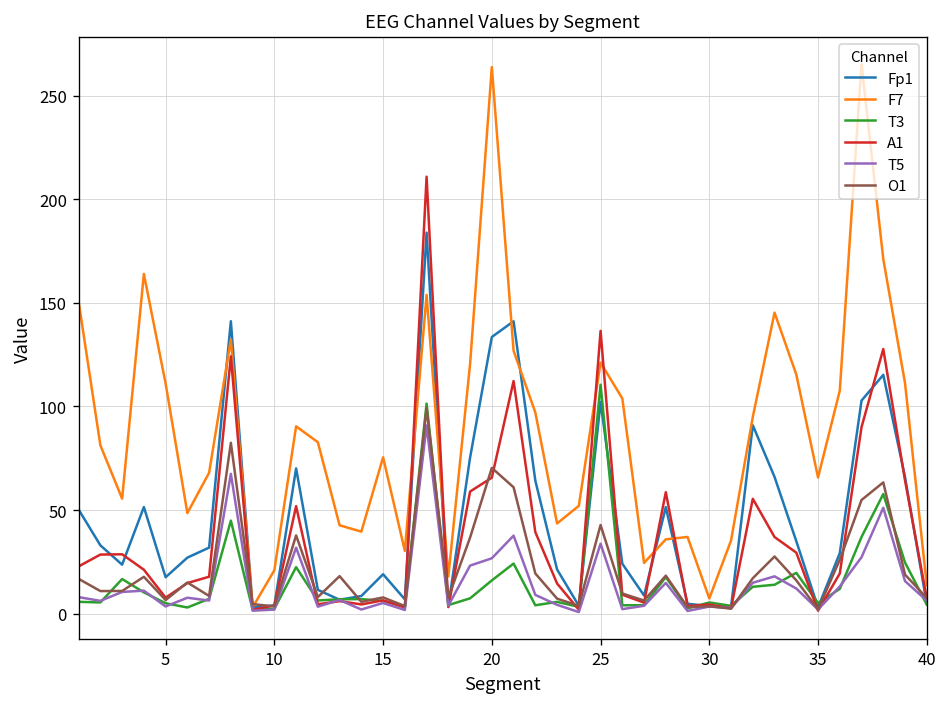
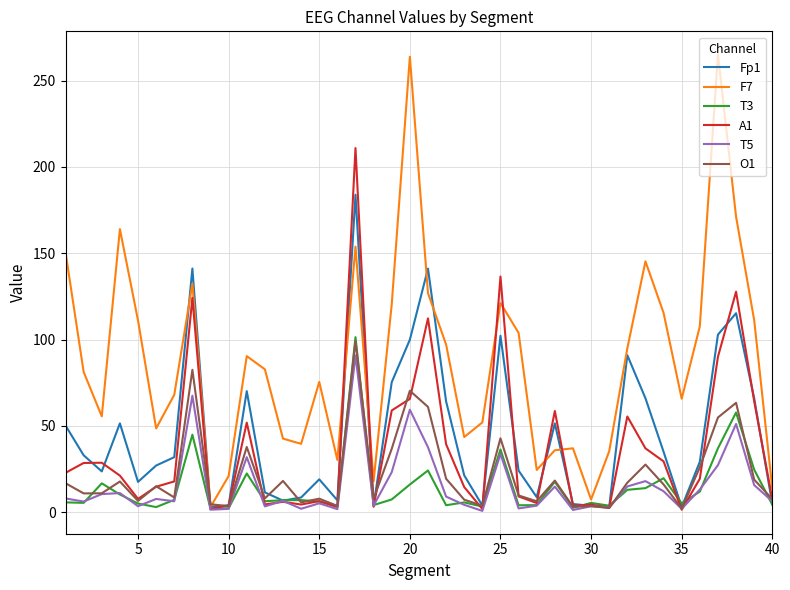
Fp1, 20: 134 -> 100
T5, 20: 27 -> 59
T3, 25: 111 -> 36
